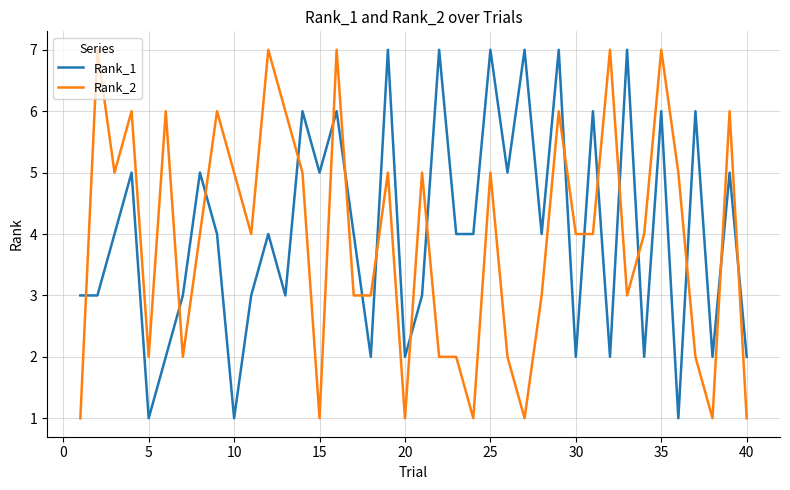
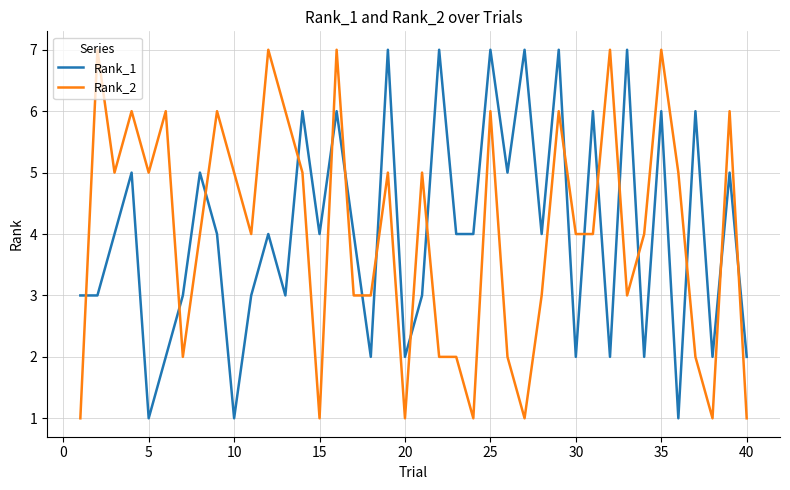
Rank_2, 5: 2 -> 5
Rank_1, 15: 5 -> 4
Rank_2, 25: 5 -> 6
